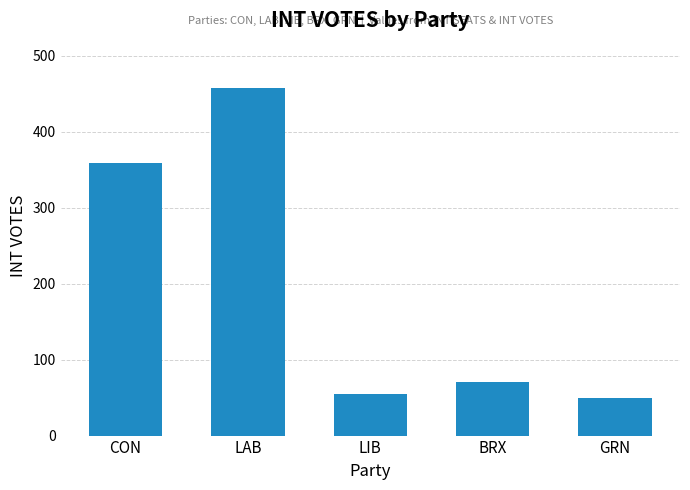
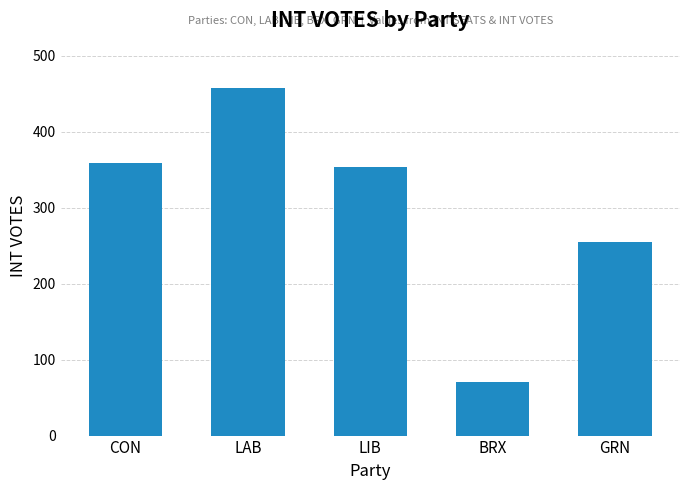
LIB: 60 -> 350
GRN: 50 -> 260
